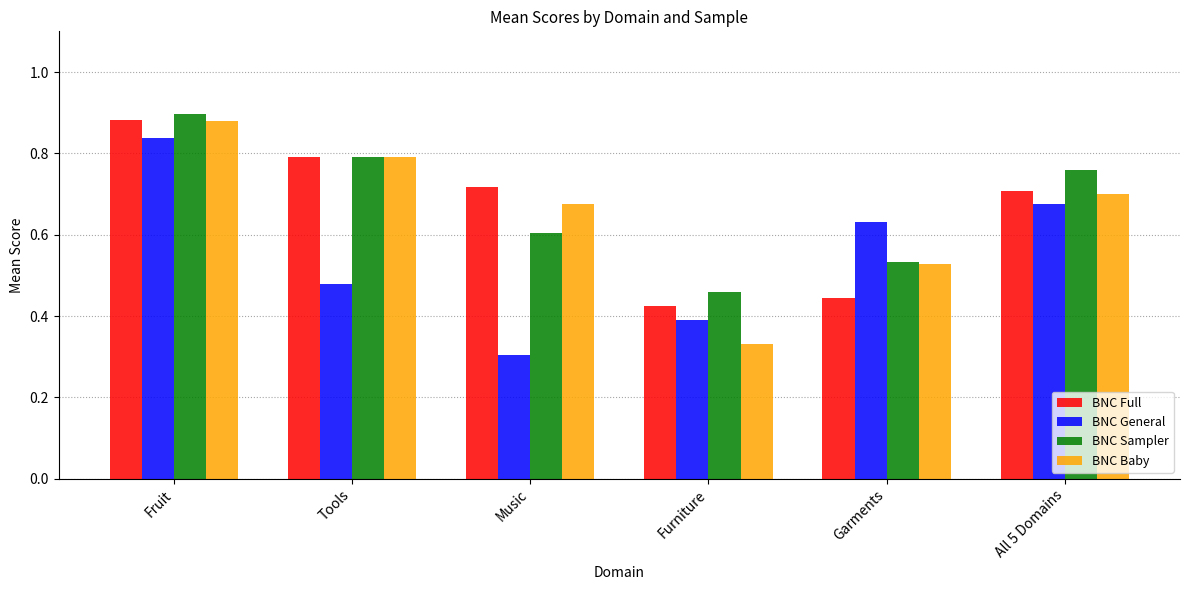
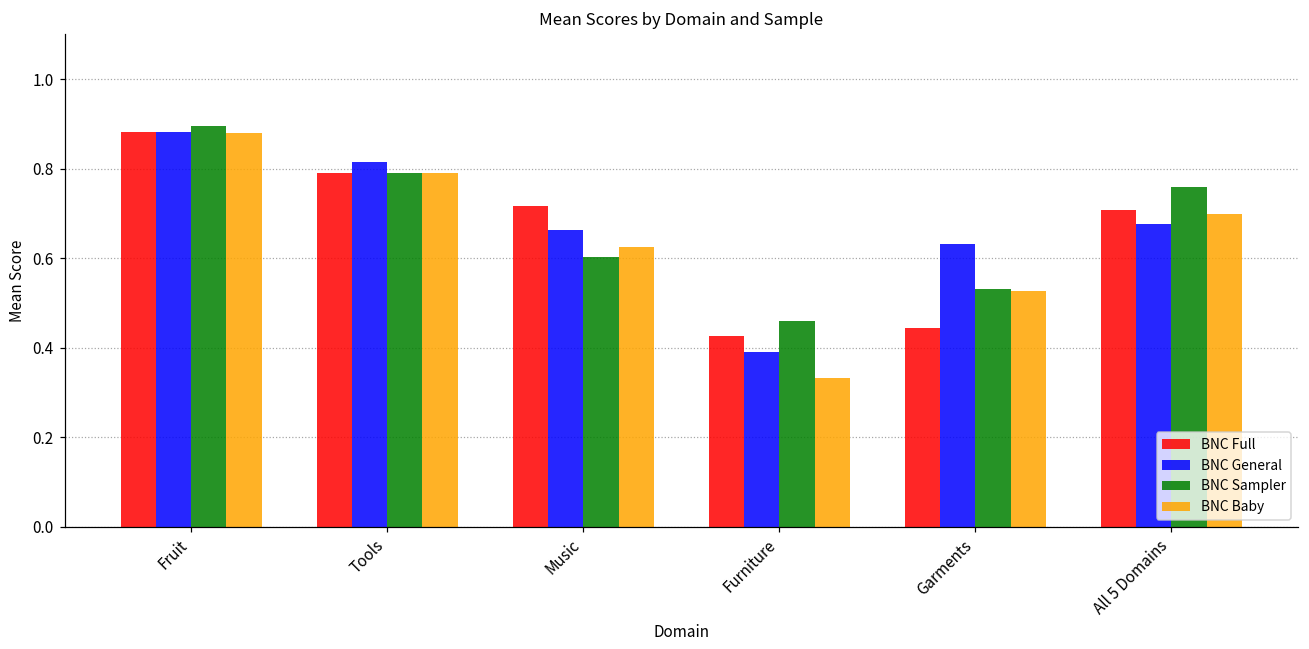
BNC General, Fruit: 0.84 -> 0.88
BNC General, Tools: 0.48 -> 0.81
BNC General, Music: 0.30 -> 0.66
BNC Baby, Music: 0.68 -> 0.63
